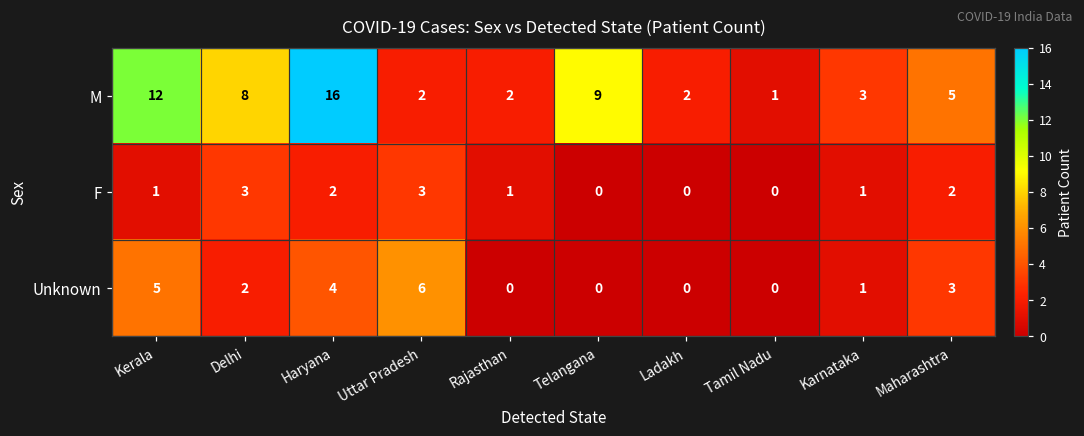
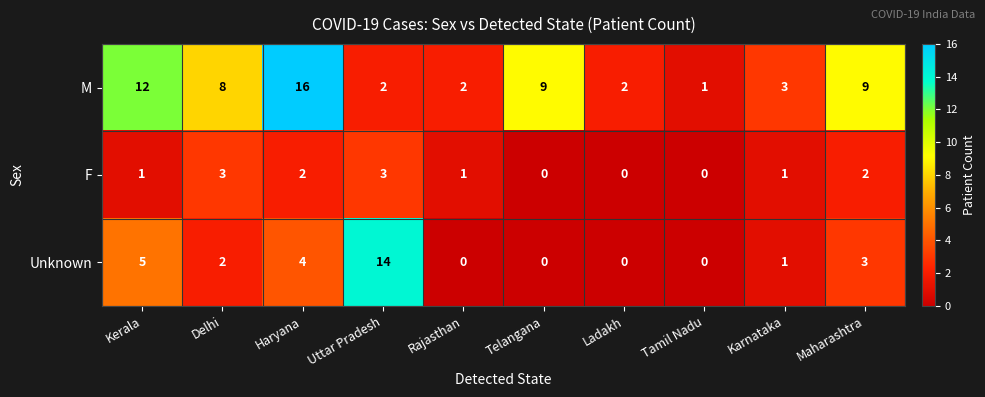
M, Maharashtra: 5 -> 9
Unknown, Uttar Pradesh: 6 -> 14
